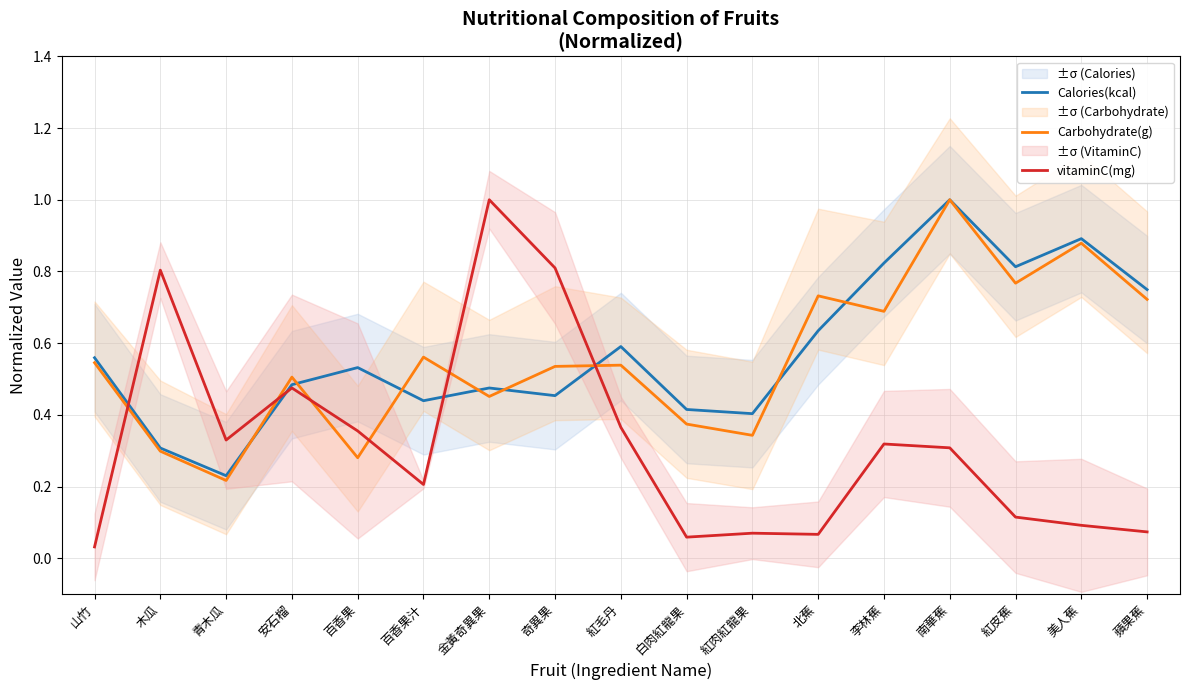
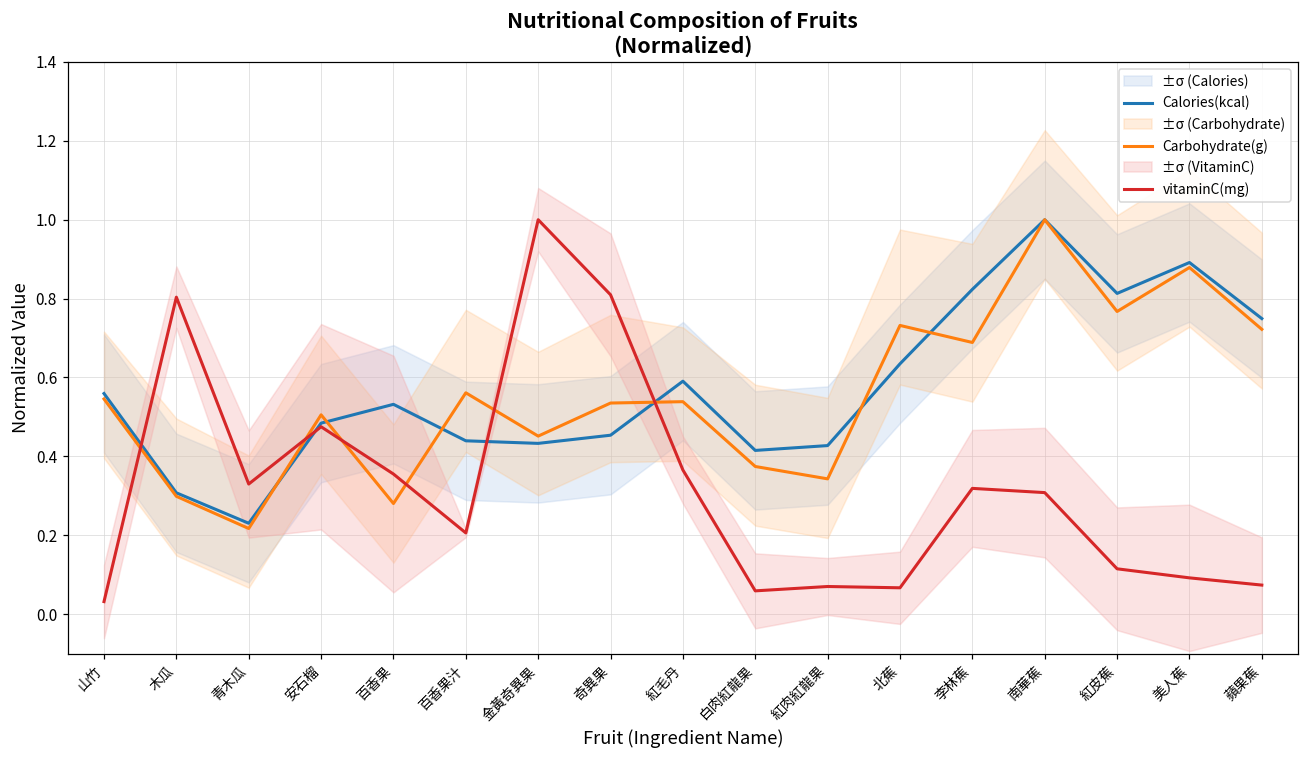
Calories(kcal), 金黃奇異果: 0.47 -> 0.43
Calories(kcal), 紅肉紅龍果: 0.40 -> 0.43
